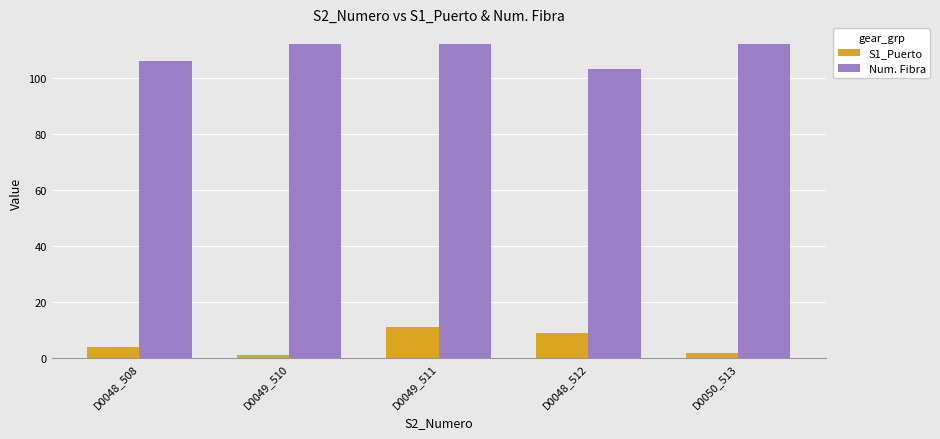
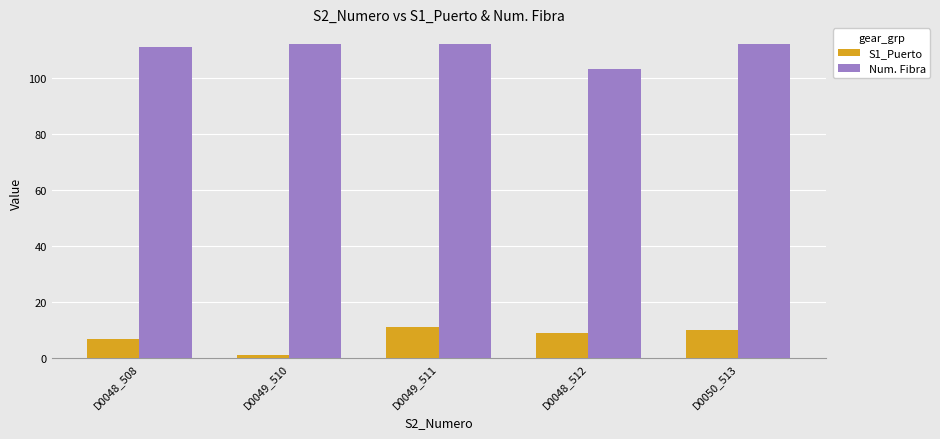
S1_Puerto, D0048_508: 4 -> 7
Num. Fibra, D0048_508: 106 -> 111
S1_Puerto, D0050_513: 2 -> 10
